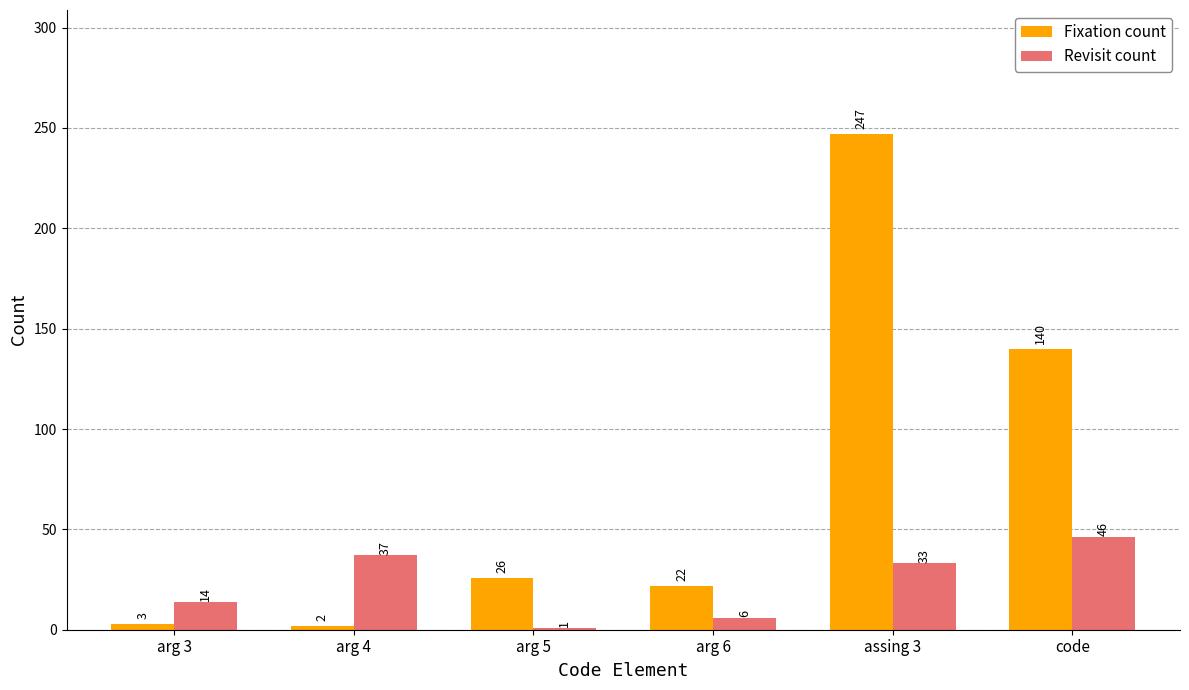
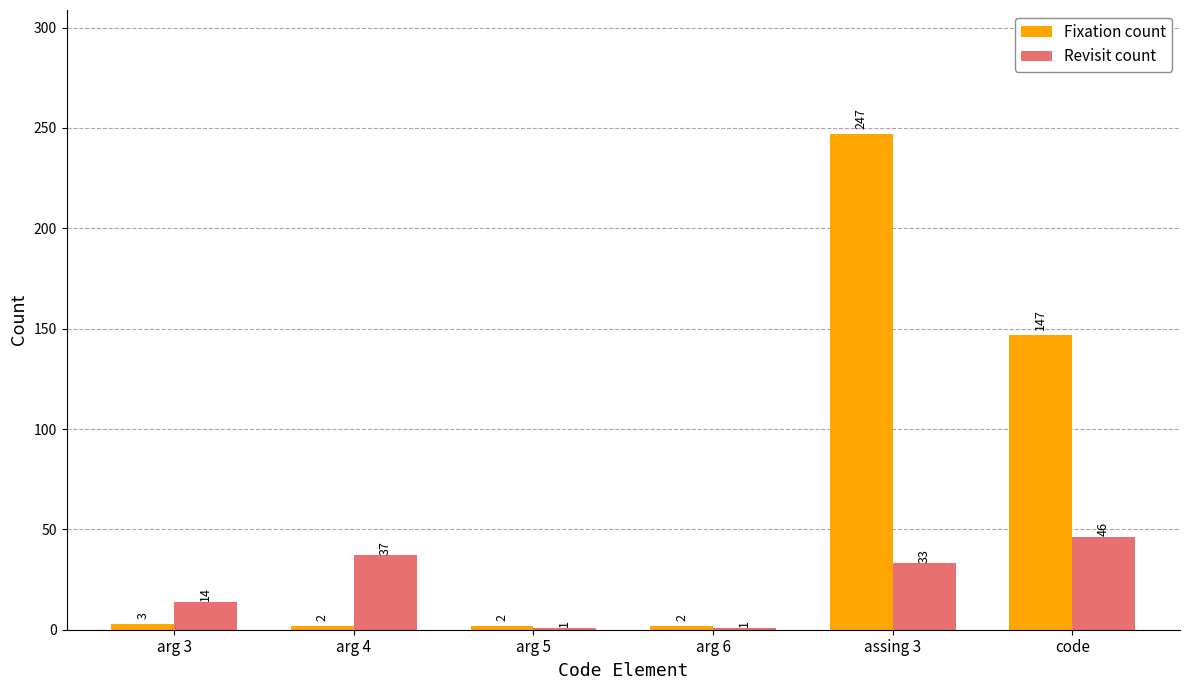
Fixation count, arg 5: 26 -> 2
Fixation count, arg 6: 22 -> 2
Revisit count, arg 6: 6 -> 1
Fixation count, code: 140 -> 147
